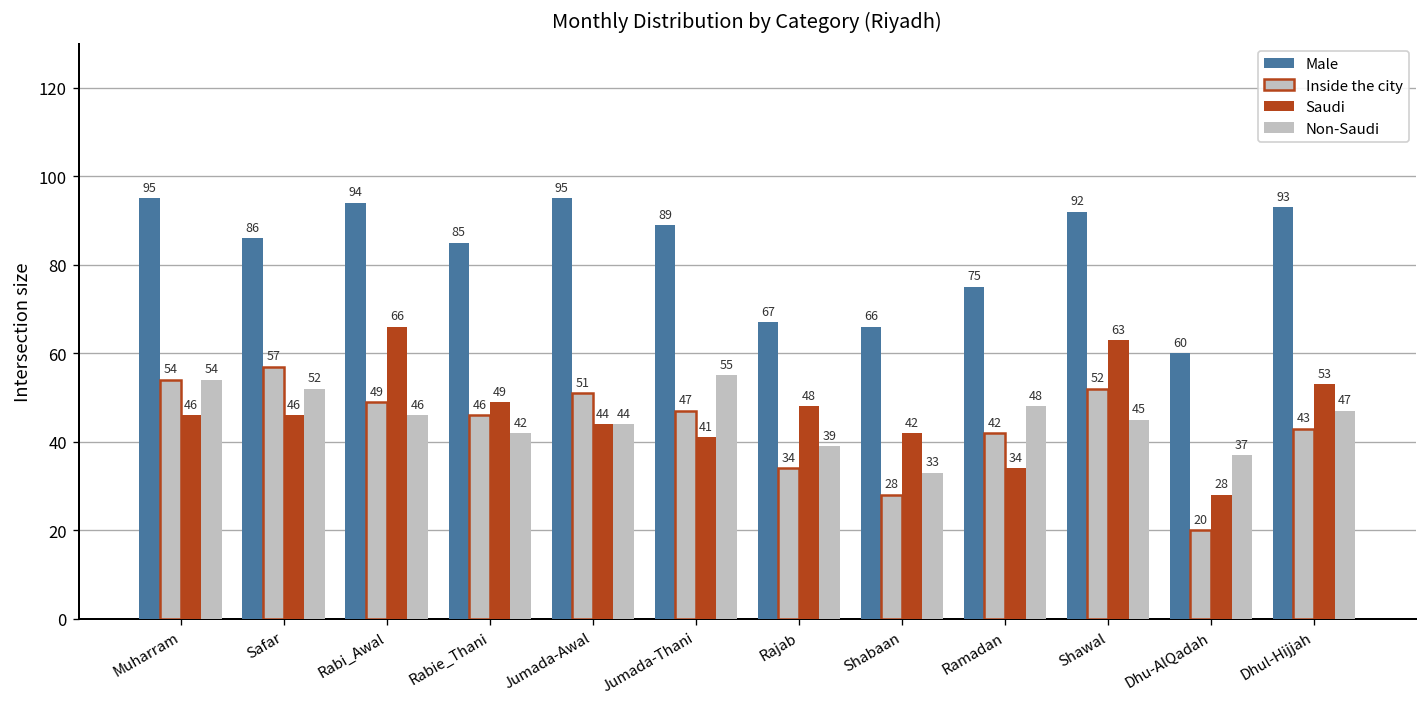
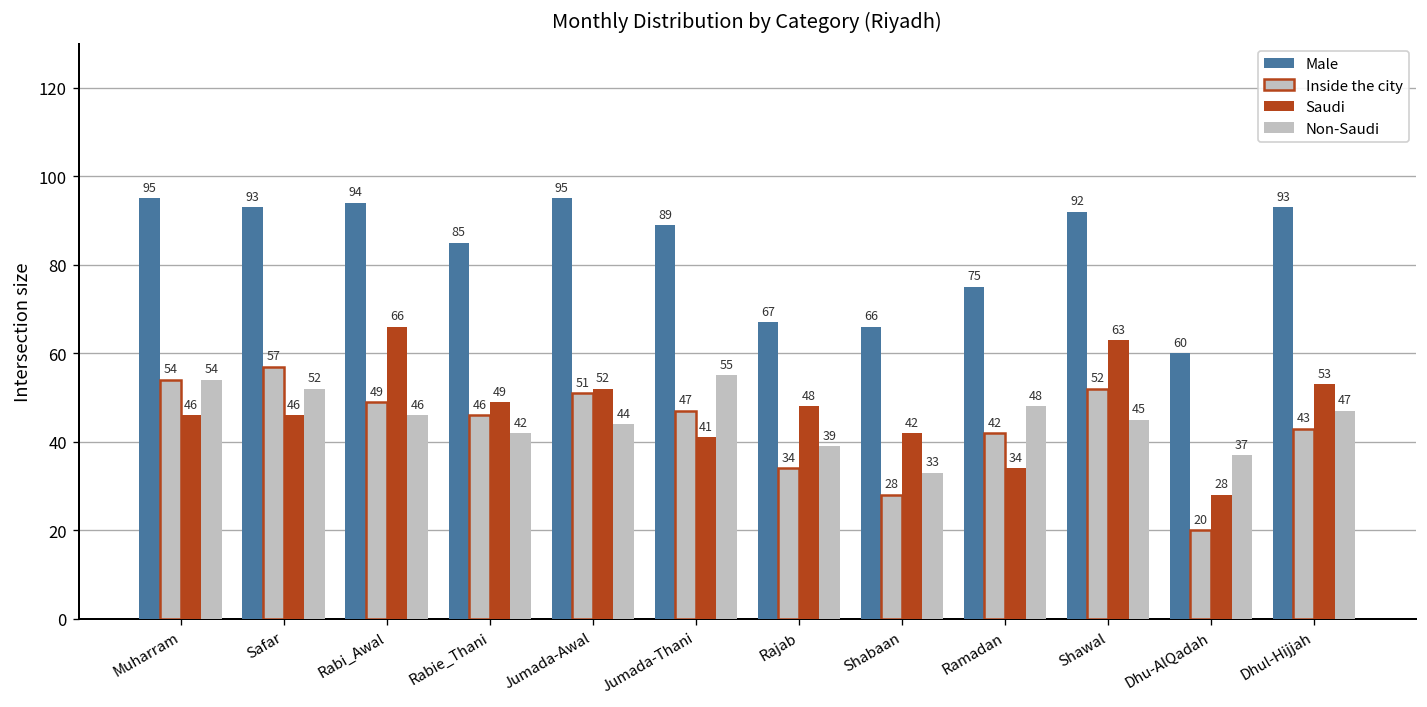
Male, Safar: 86 -> 93
Saudi, Jumada-Awal: 44 -> 52
